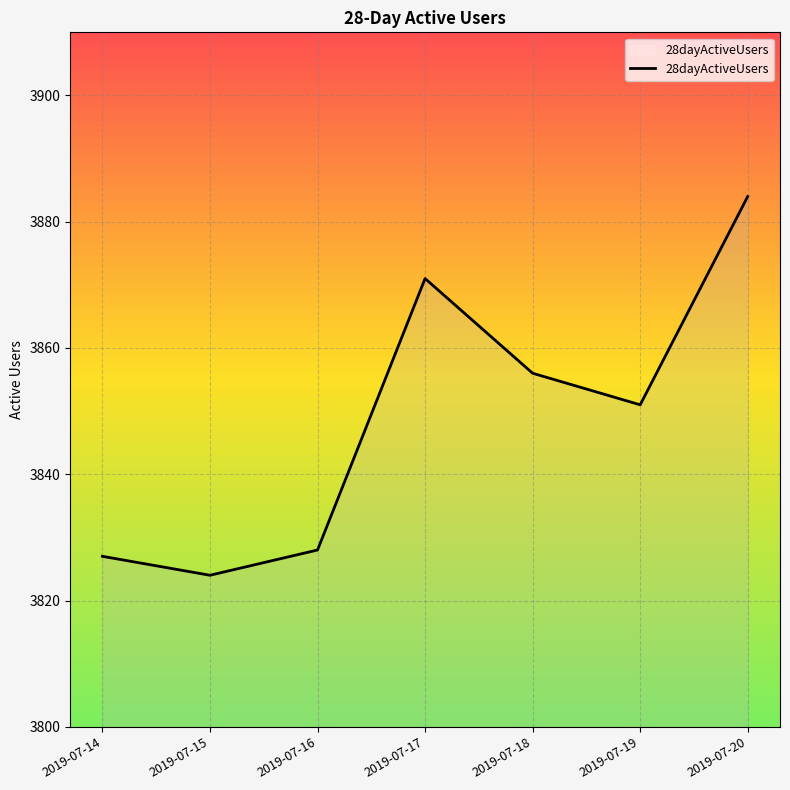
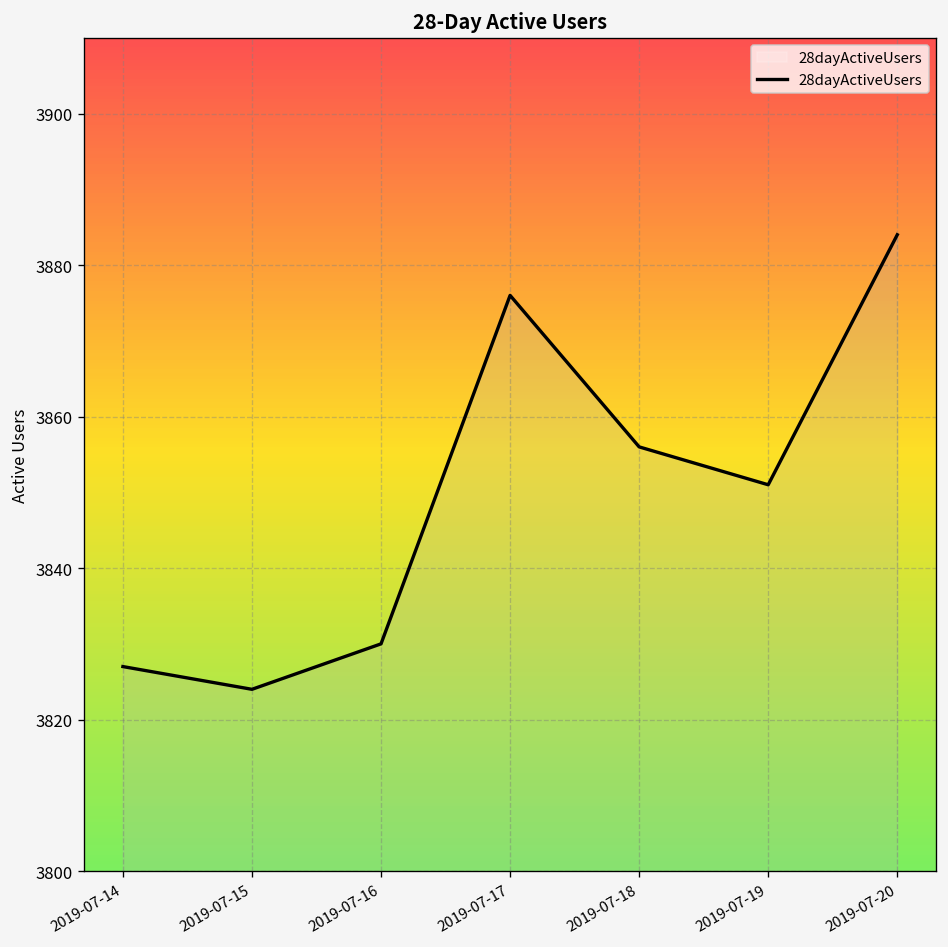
2019-07-16: 3828 -> 3830
2019-07-17: 3871 -> 3876
